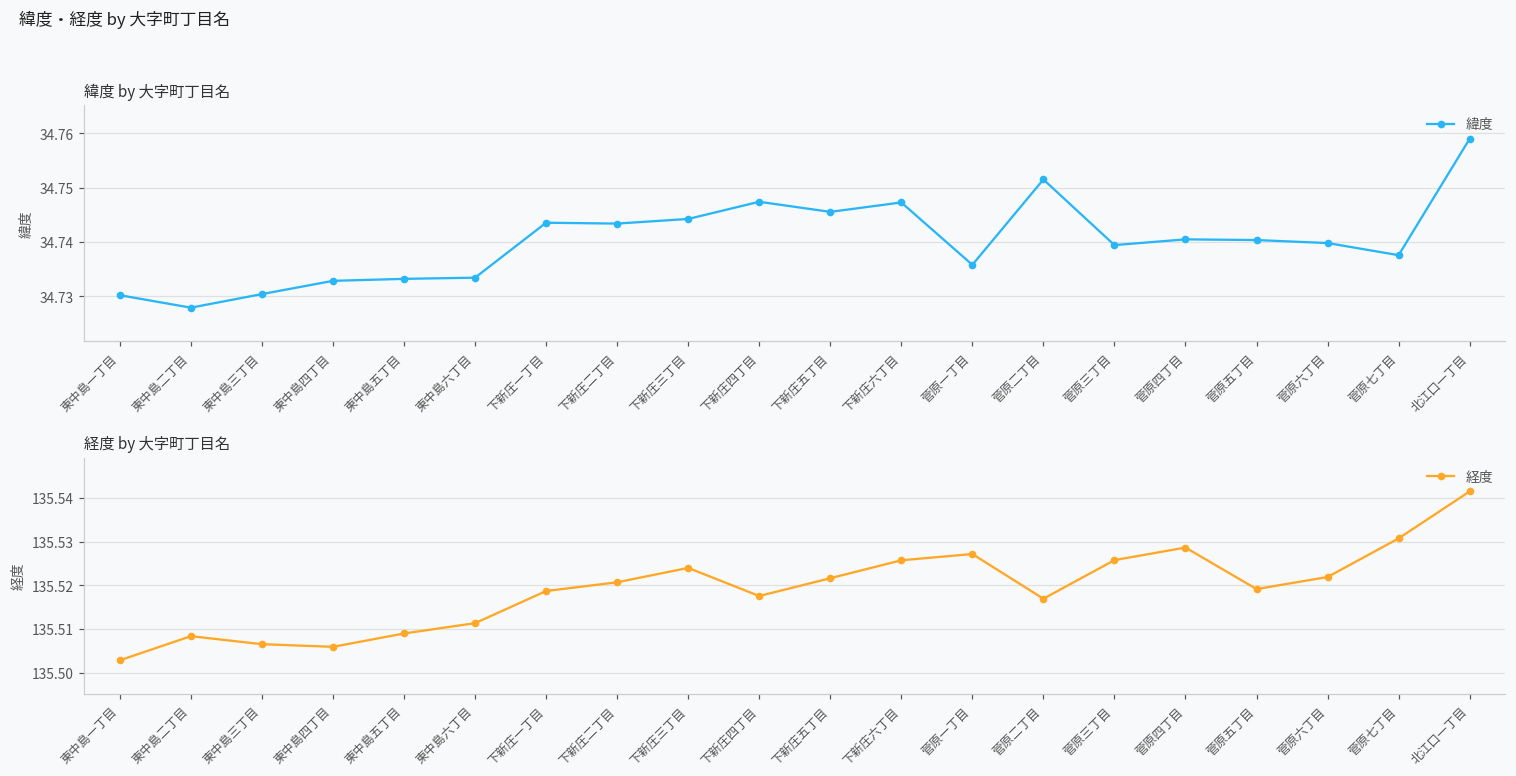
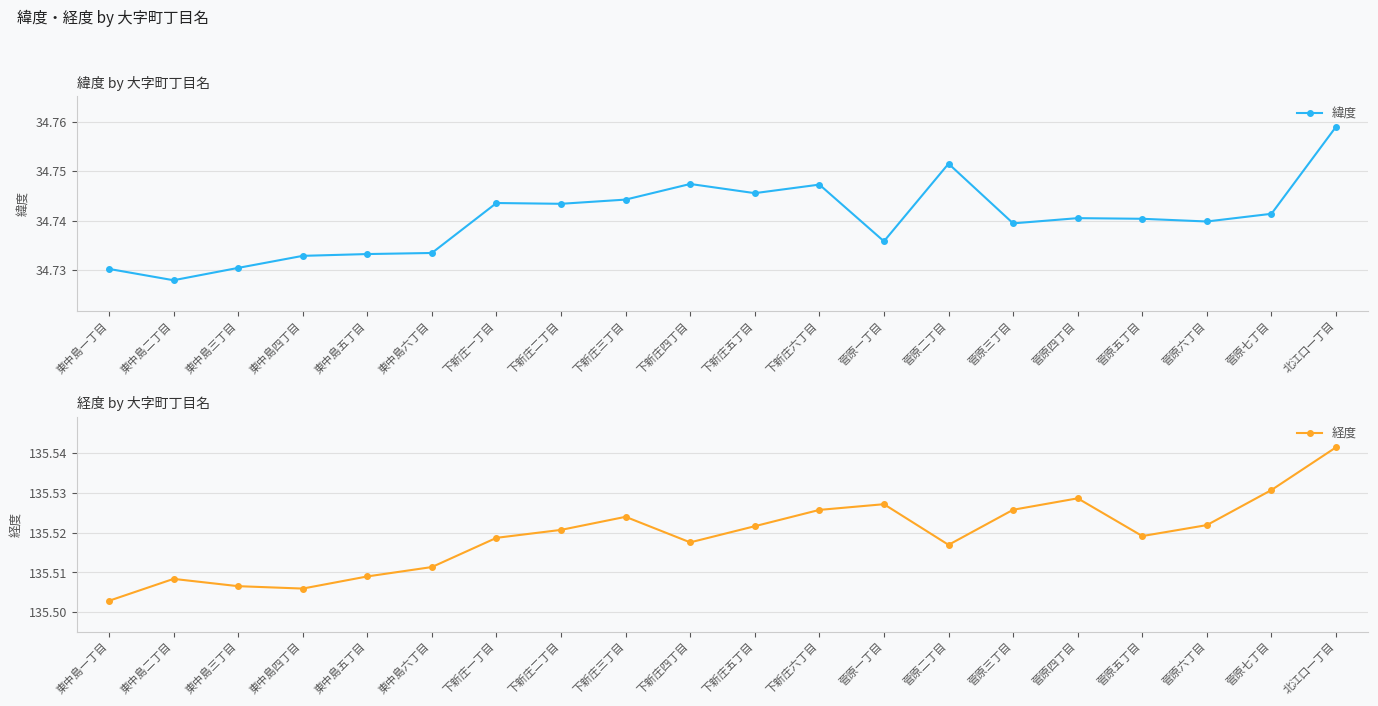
緯度 by 大字町丁目名, 菅原七丁目: 34.738 -> 34.741
